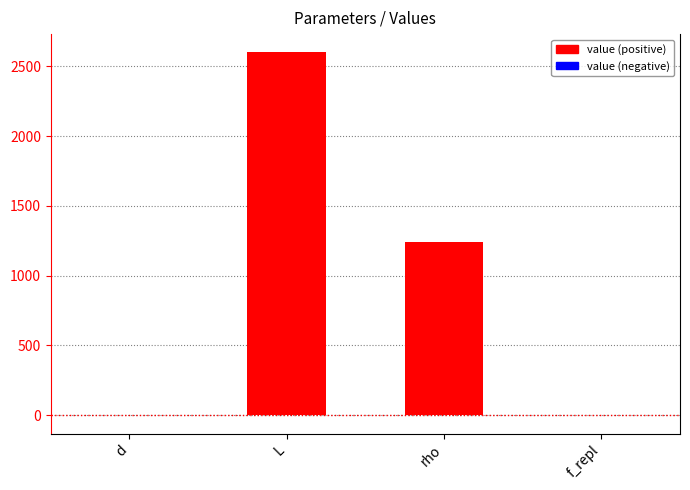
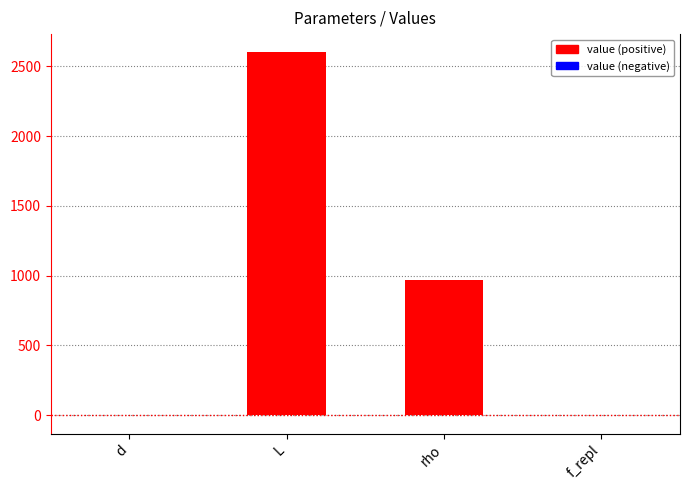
rho: 1240 -> 970
